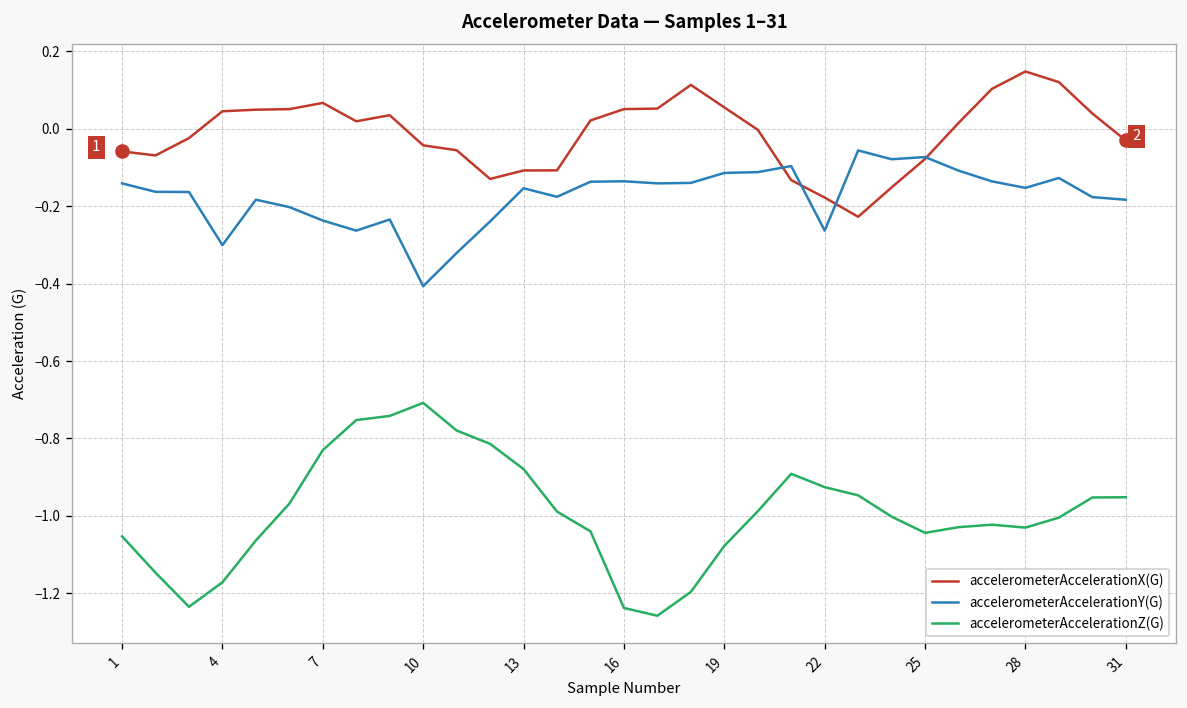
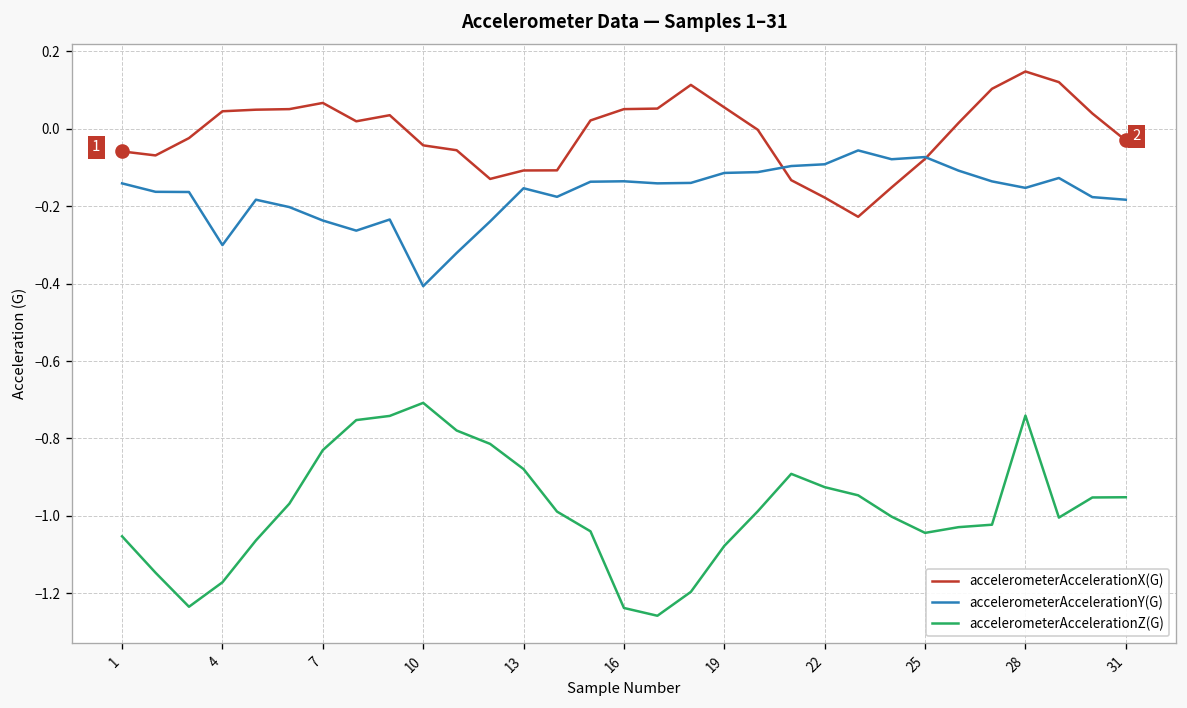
accelerometerAccelerationY(G), 22: -0.26 -> -0.09
accelerometerAccelerationZ(G), 28: -1.03 -> -0.74
